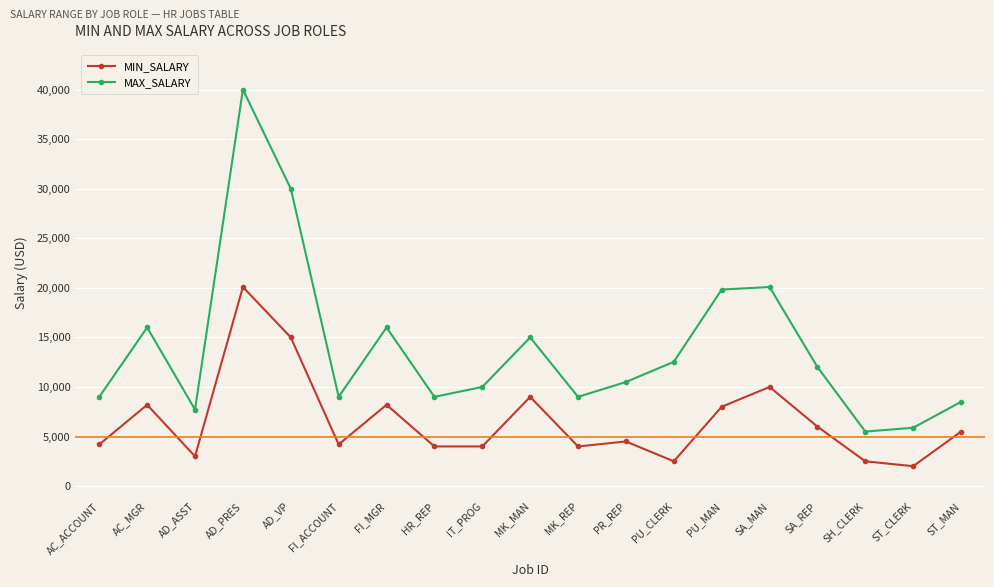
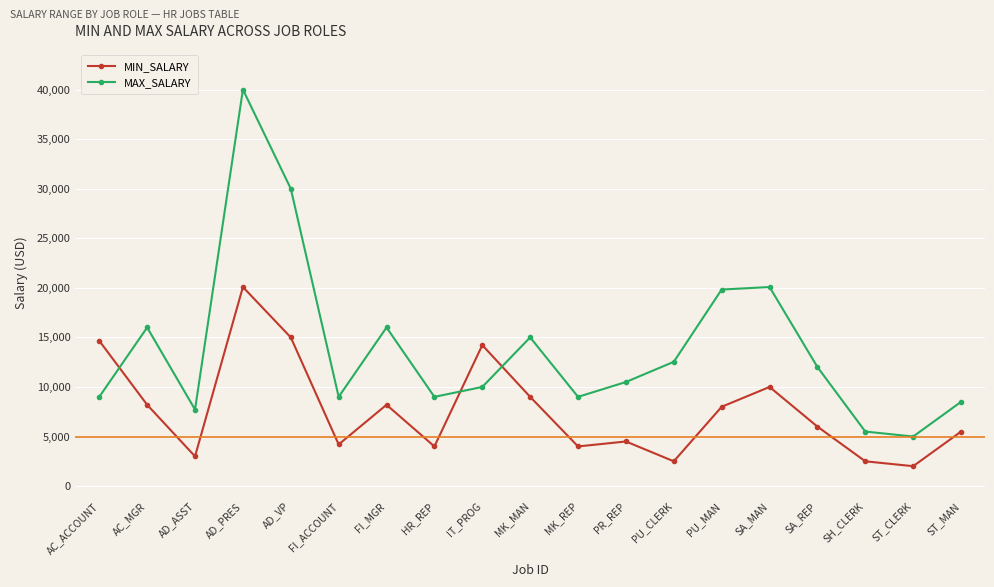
MIN_SALARY, AC_ACCOUNT: 4,000 -> 15,000
MIN_SALARY, IT_PROG: 4,000 -> 14,000
MAX_SALARY, ST_CLERK: 6,000 -> 5,000
